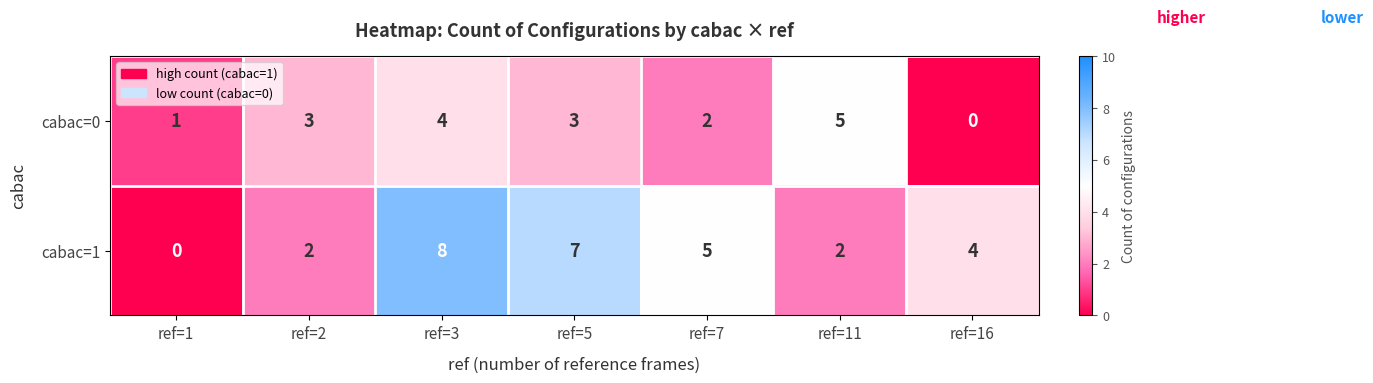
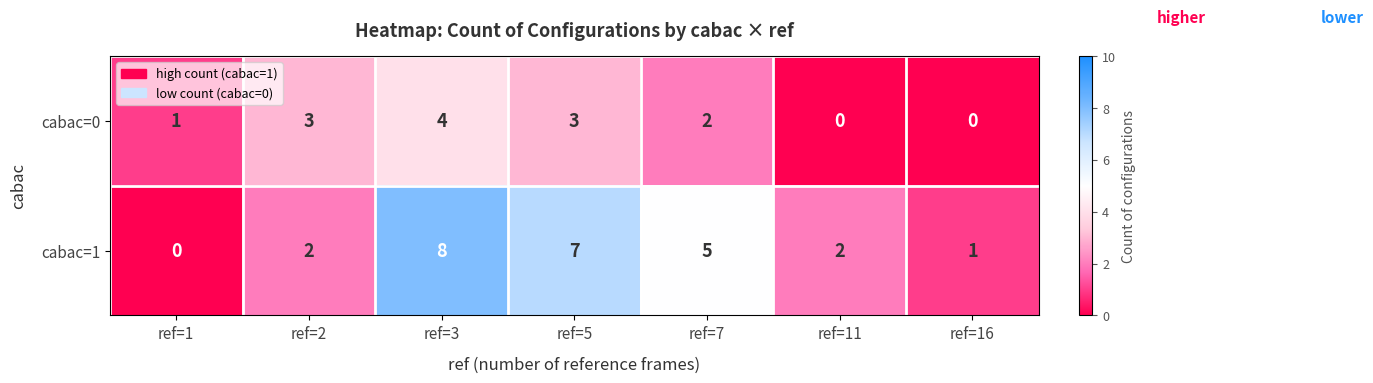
cabac=0, ref=11: 5 -> 0
cabac=1, ref=16: 4 -> 1
